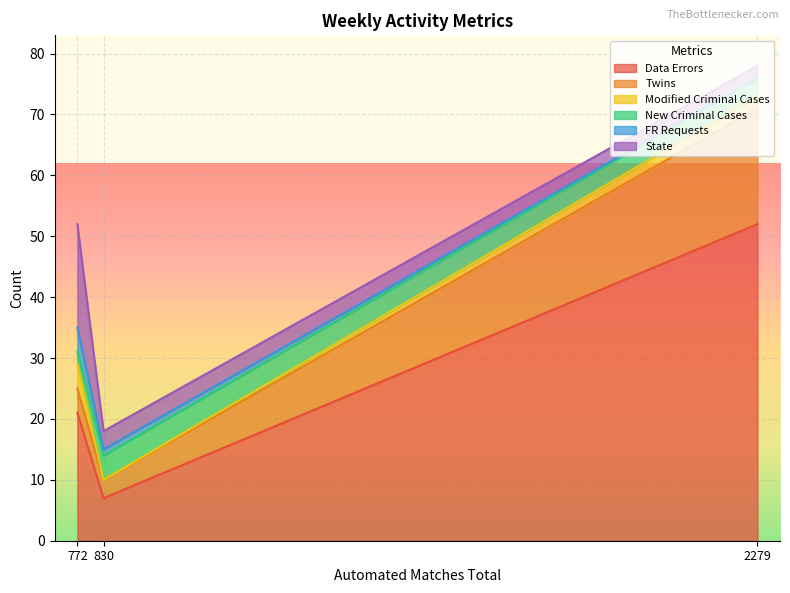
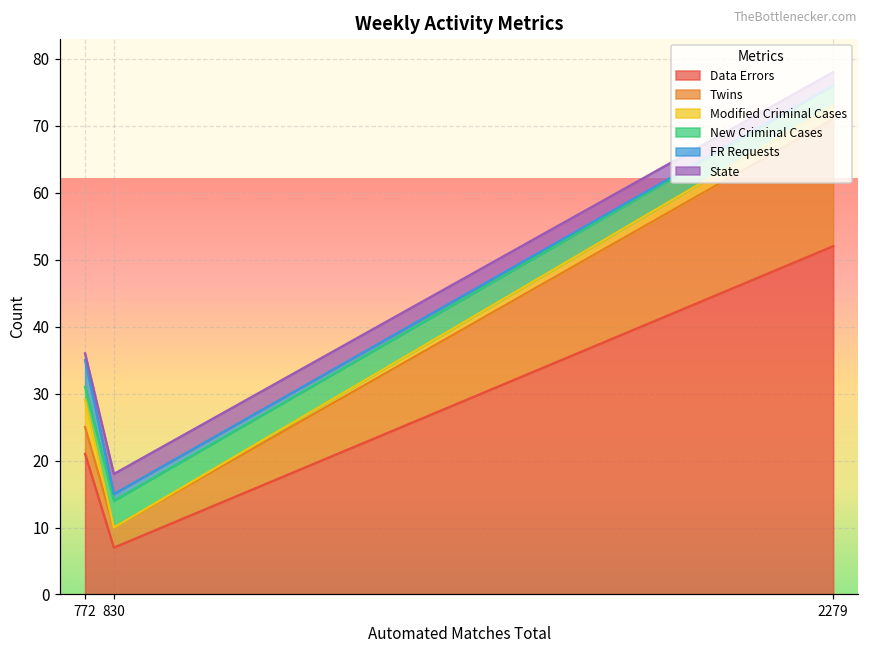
State, 772: 17 -> 1
